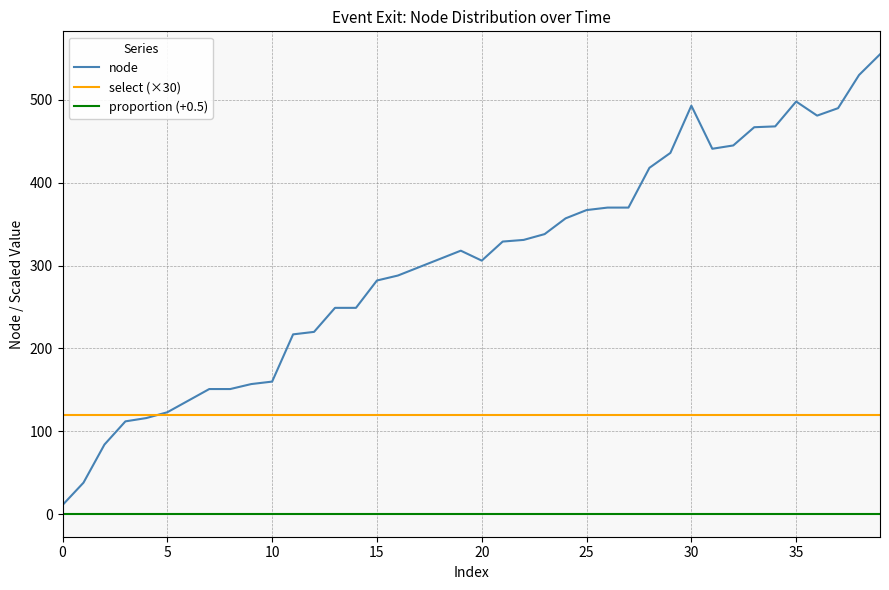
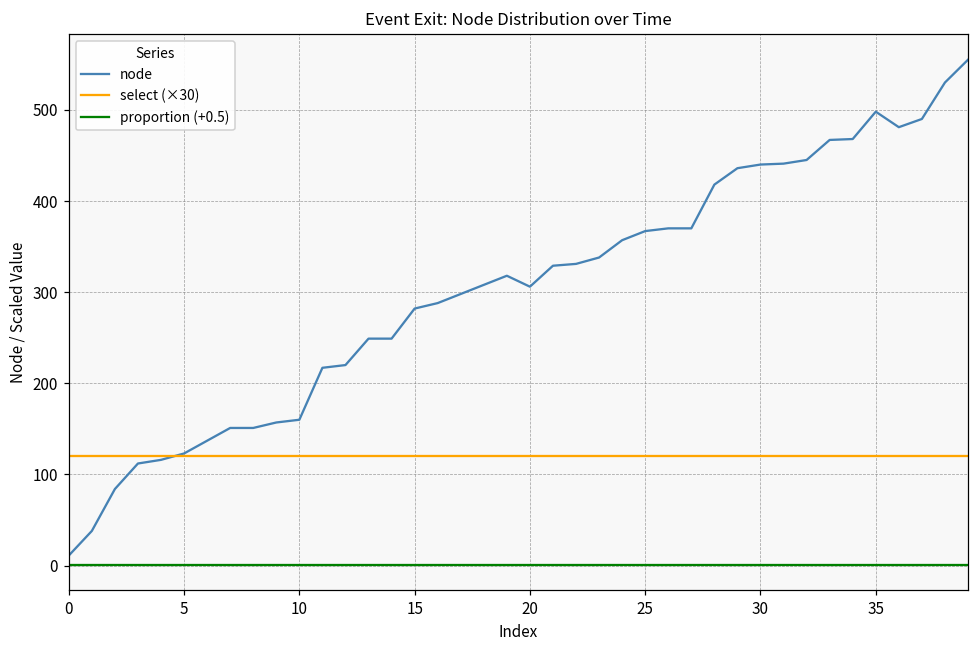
node, 30: 490 -> 440
